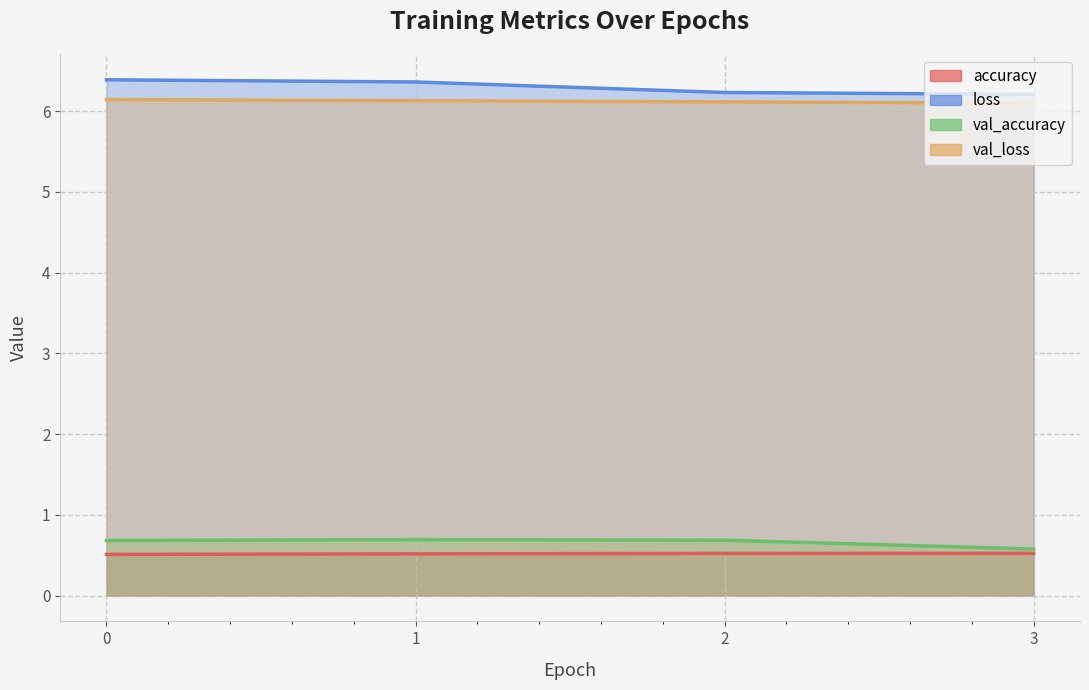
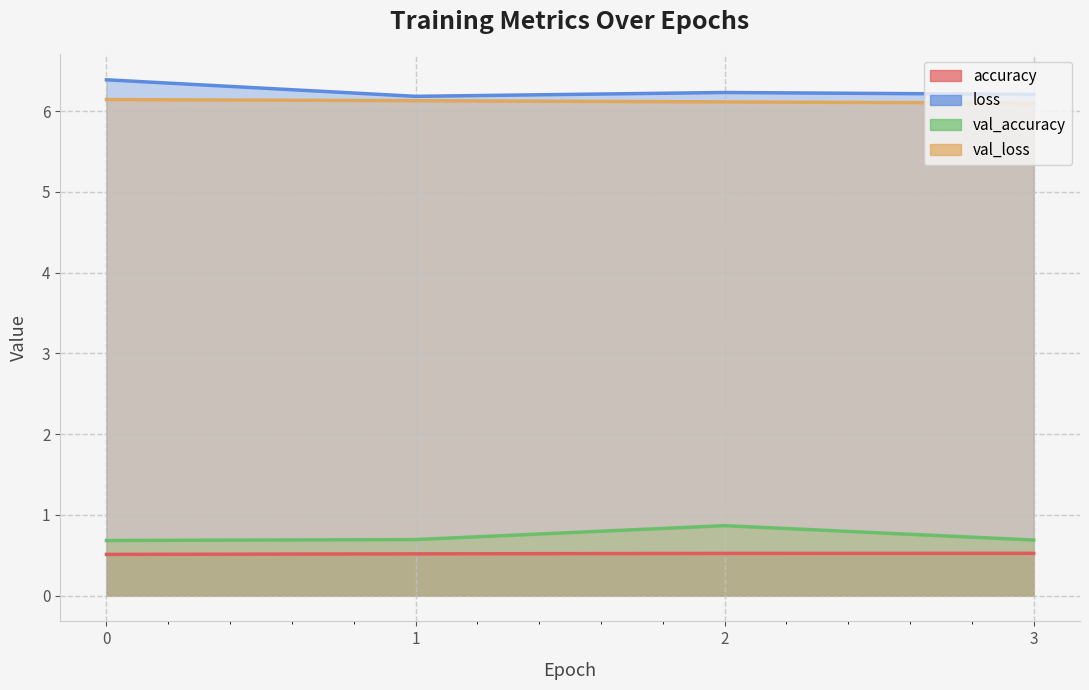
loss, 1: 6.4 -> 6.2
val_accuracy, 2: 0.7 -> 0.9
val_accuracy, 3: 0.6 -> 0.7
